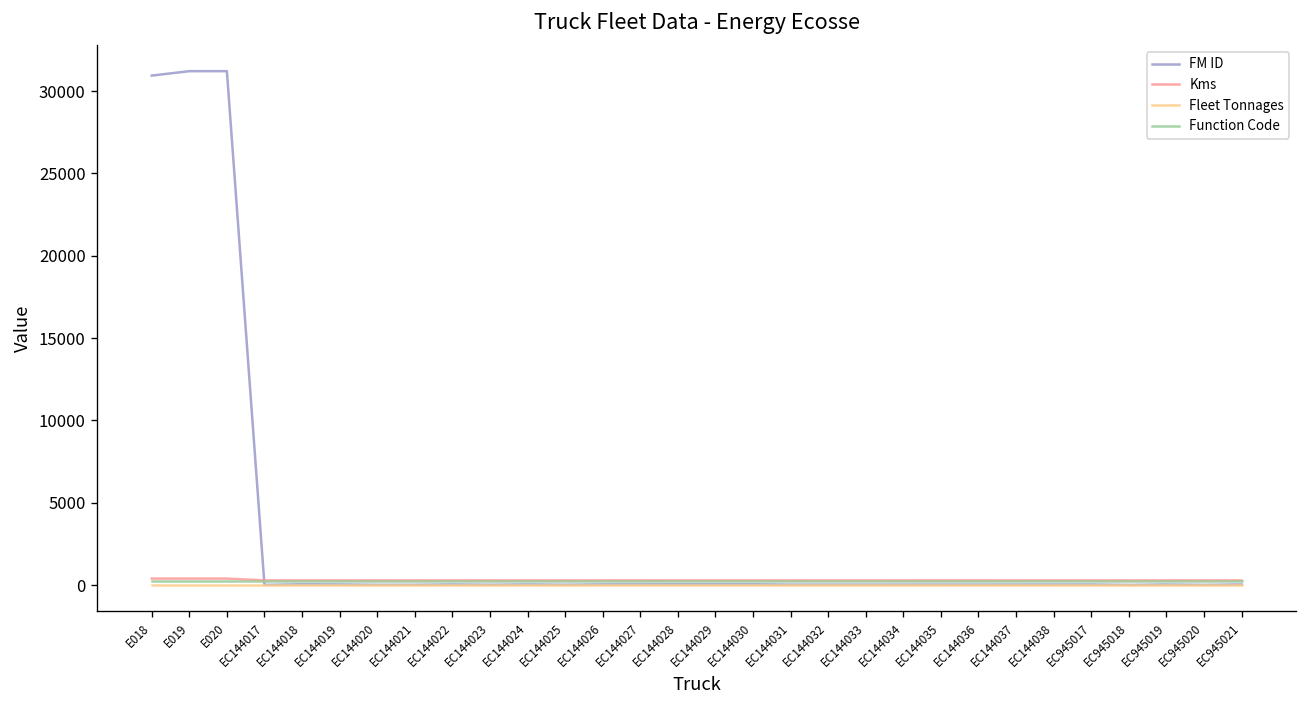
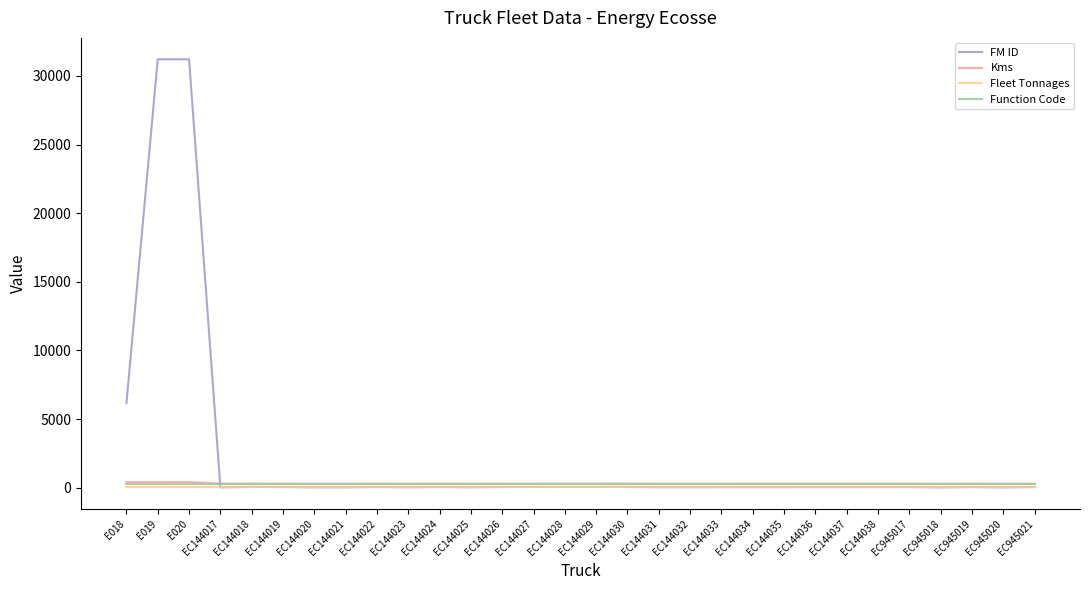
FM ID, E018: 30900 -> 6200
